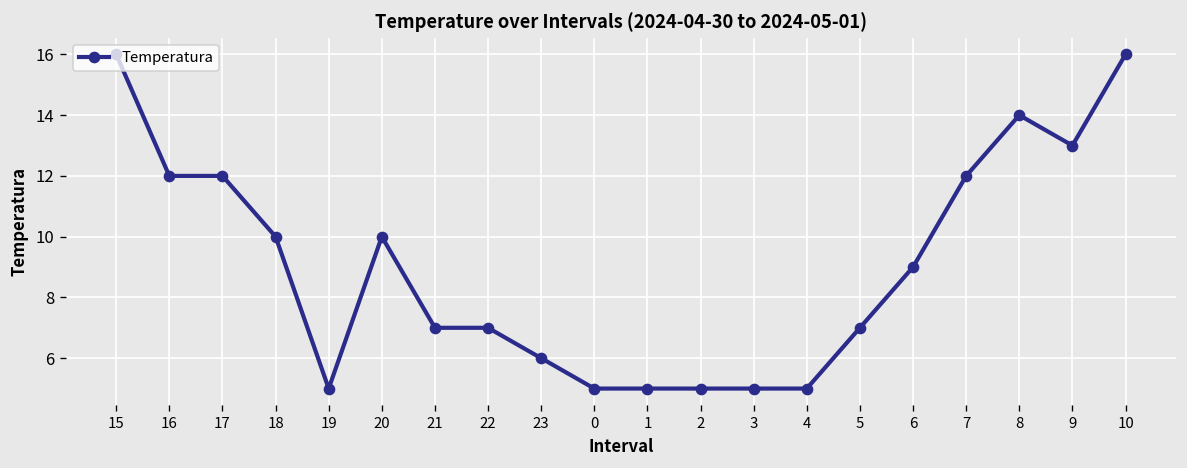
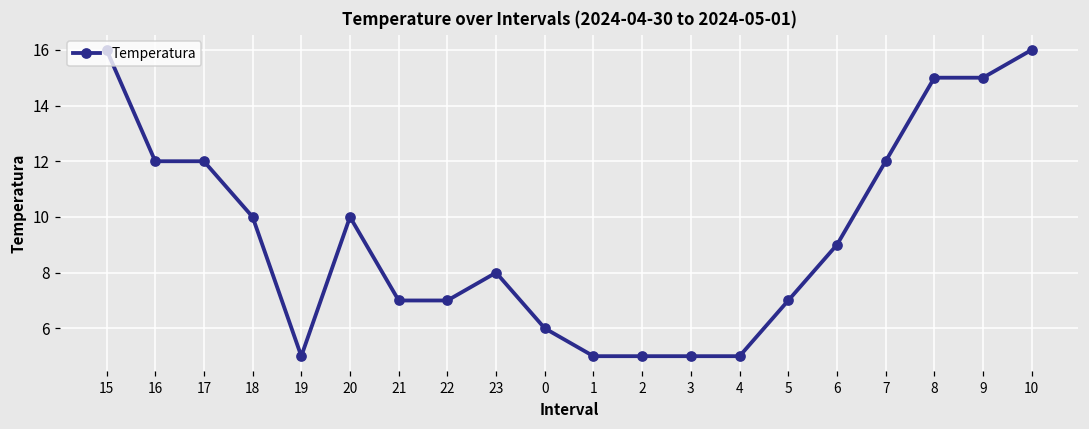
23: 6 -> 8
0: 5 -> 6
8: 14 -> 15
9: 13 -> 15
